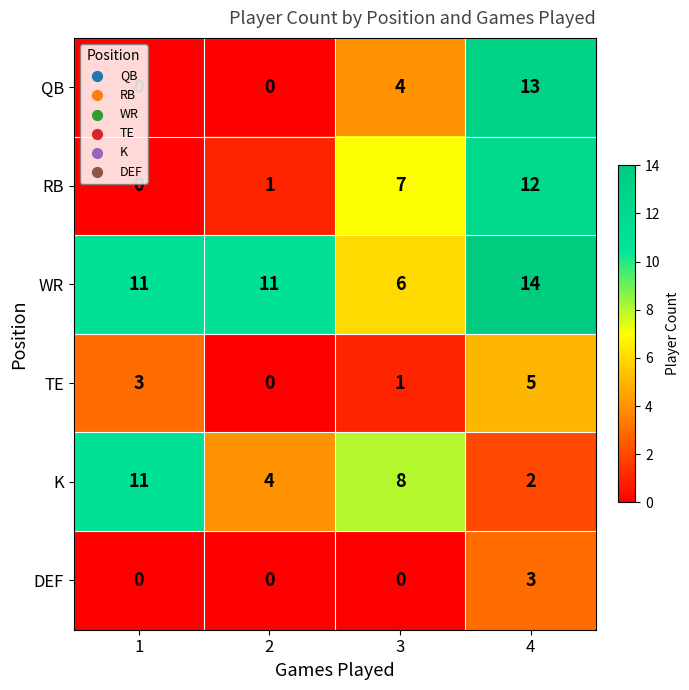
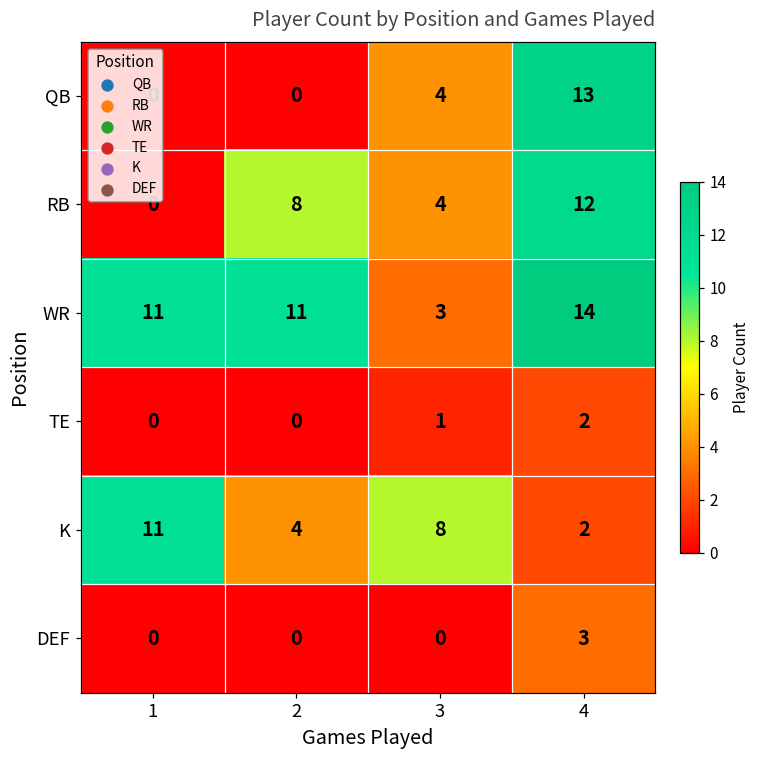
RB, 2: 1 -> 8
RB, 3: 7 -> 4
WR, 3: 6 -> 3
TE, 1: 3 -> 0
TE, 4: 5 -> 2
